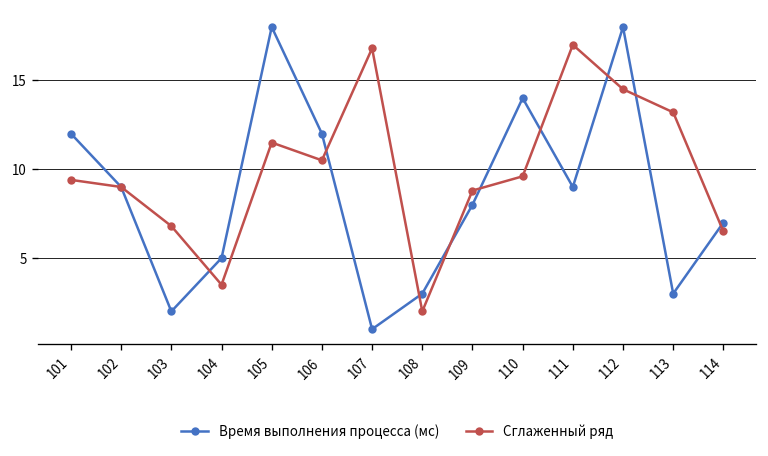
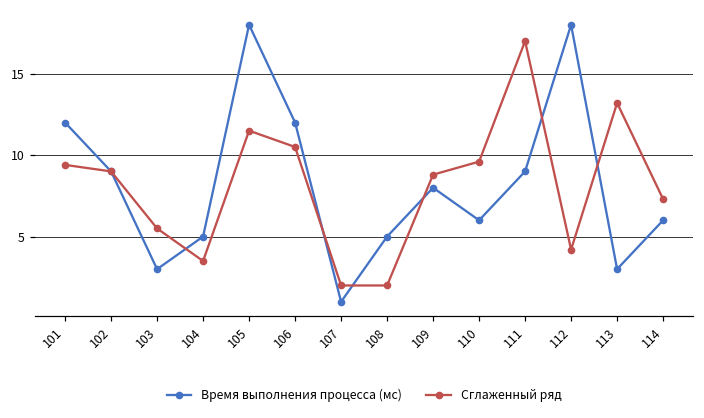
Время выполнения процесса (мс), 103: 2 -> 3
Сглаженный ряд, 103: 6.8 -> 5.5
Сглаженный ряд, 107: 16.8 -> 2.0
Время выполнения процесса (мс), 108: 3 -> 5
Время выполнения процесса (мс), 110: 14 -> 6
Сглаженный ряд, 112: 14.5 -> 4.2
Время выполнения процесса (мс), 114: 7 -> 6
Сглаженный ряд, 114: 6.5 -> 7.3
